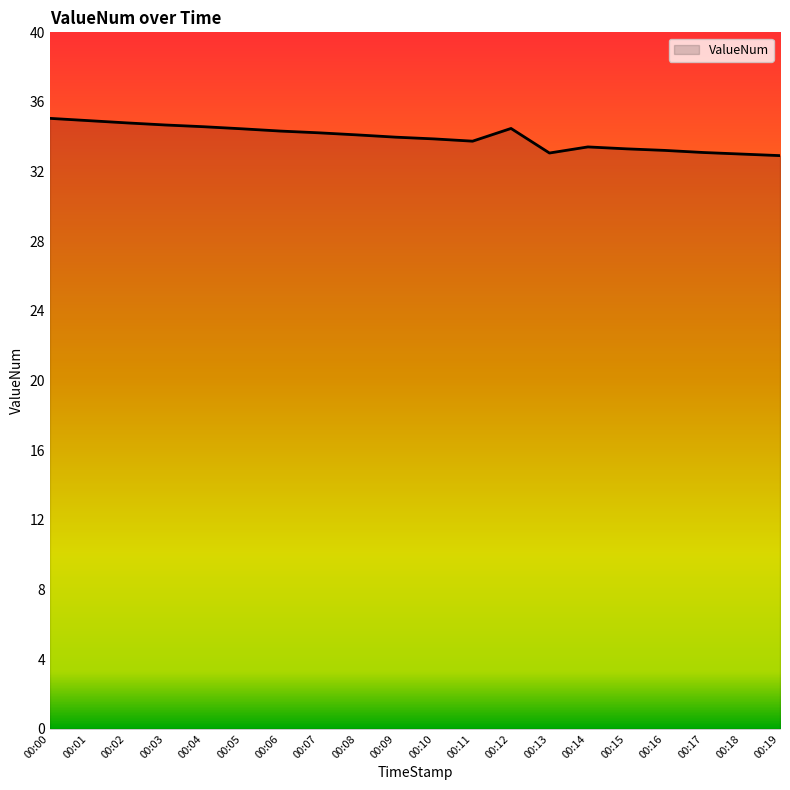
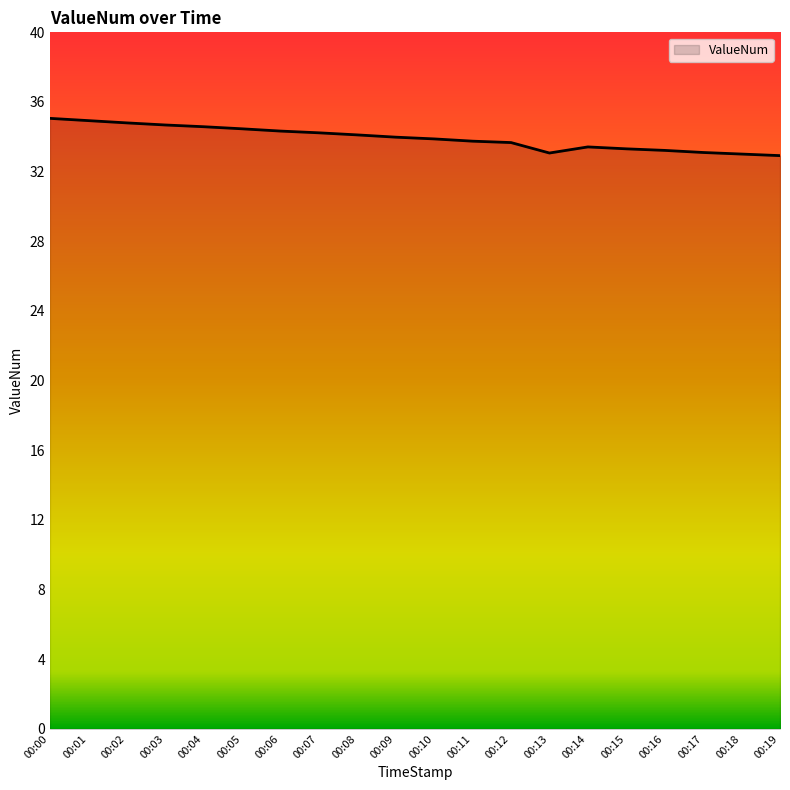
00:12: 34.5 -> 33.7
